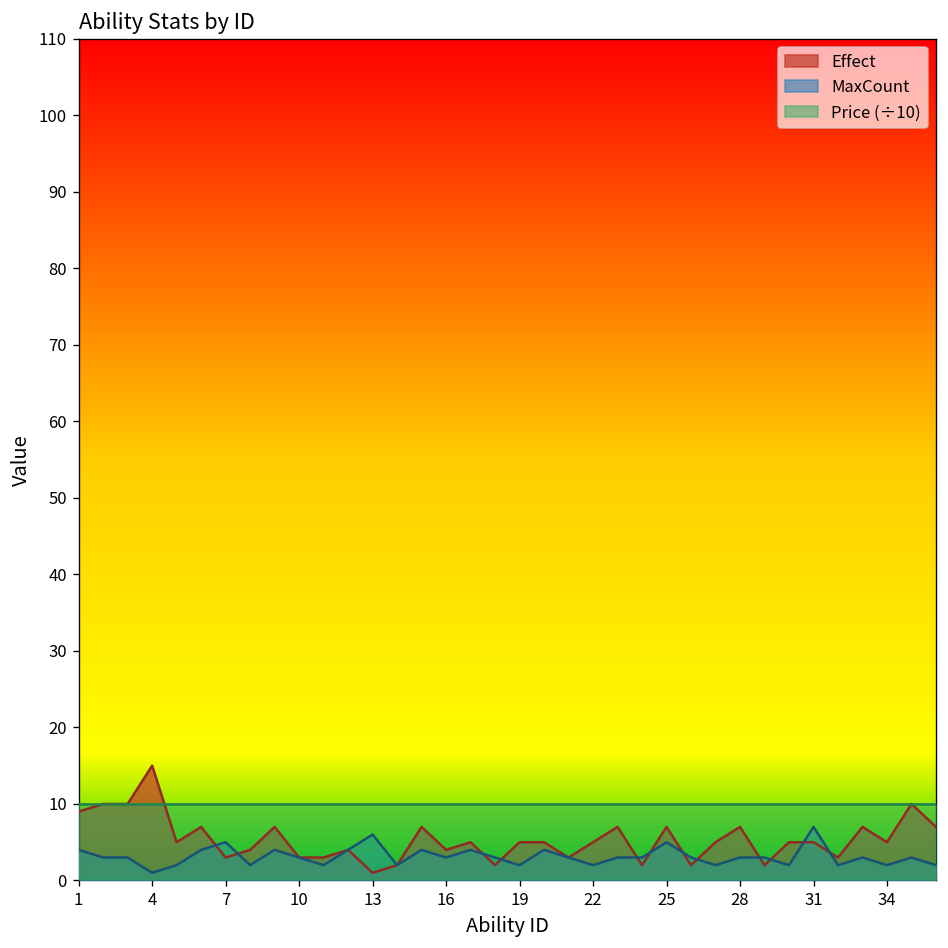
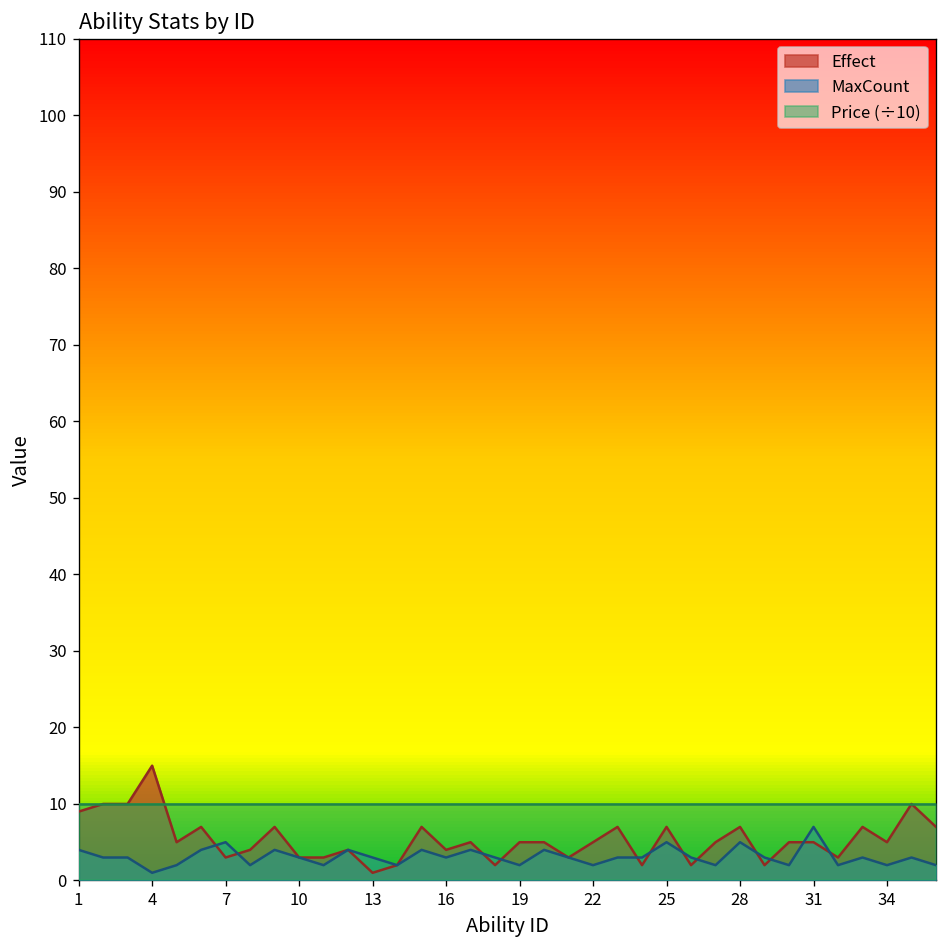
MaxCount, 13: 6 -> 3
MaxCount, 28: 3 -> 5
